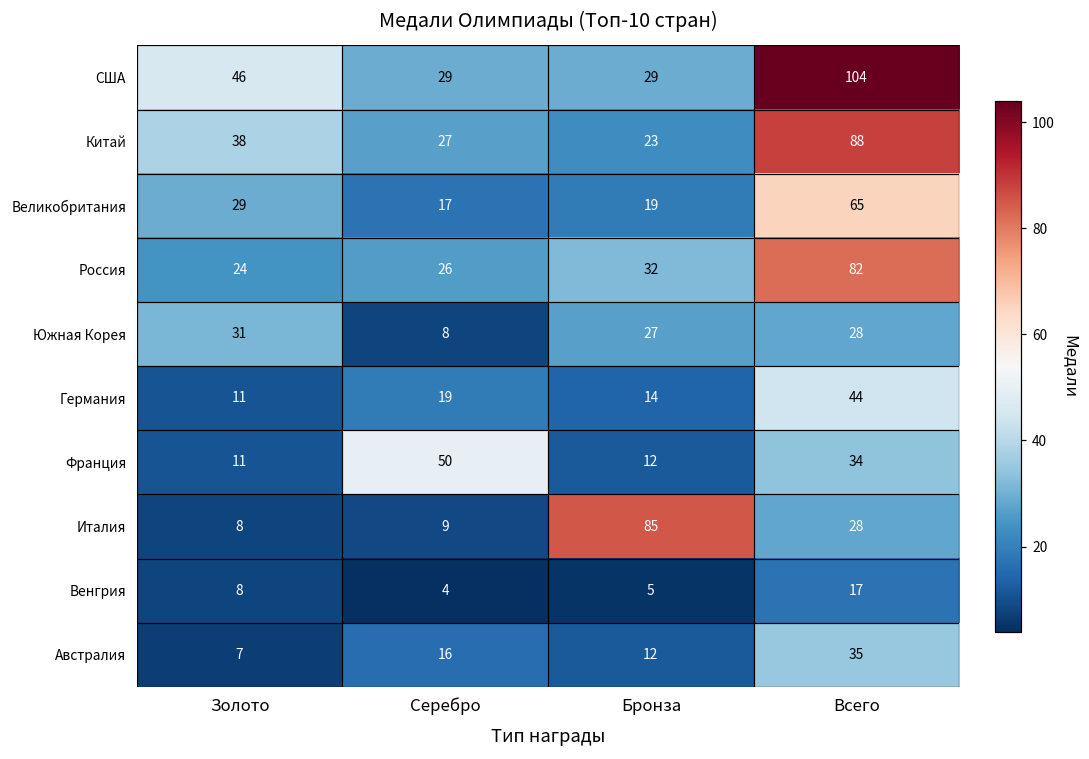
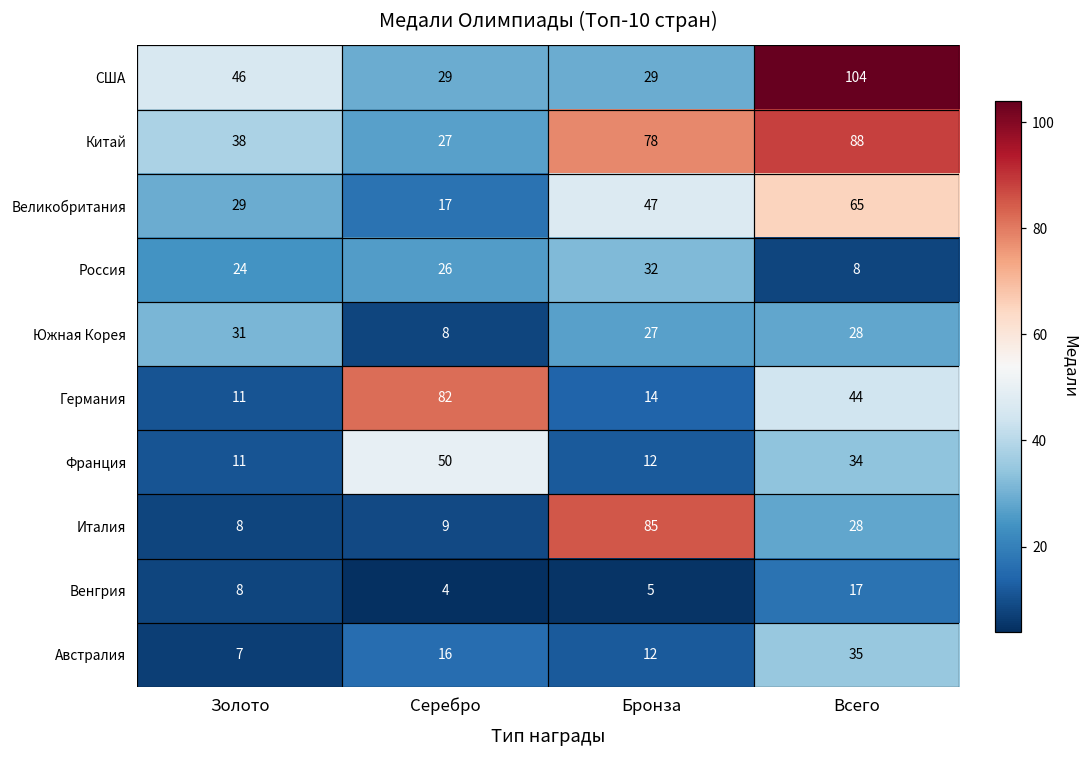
Китай, Бронза: 23 -> 78
Великобритания, Бронза: 19 -> 47
Россия, Всего: 82 -> 8
Германия, Серебро: 19 -> 82
